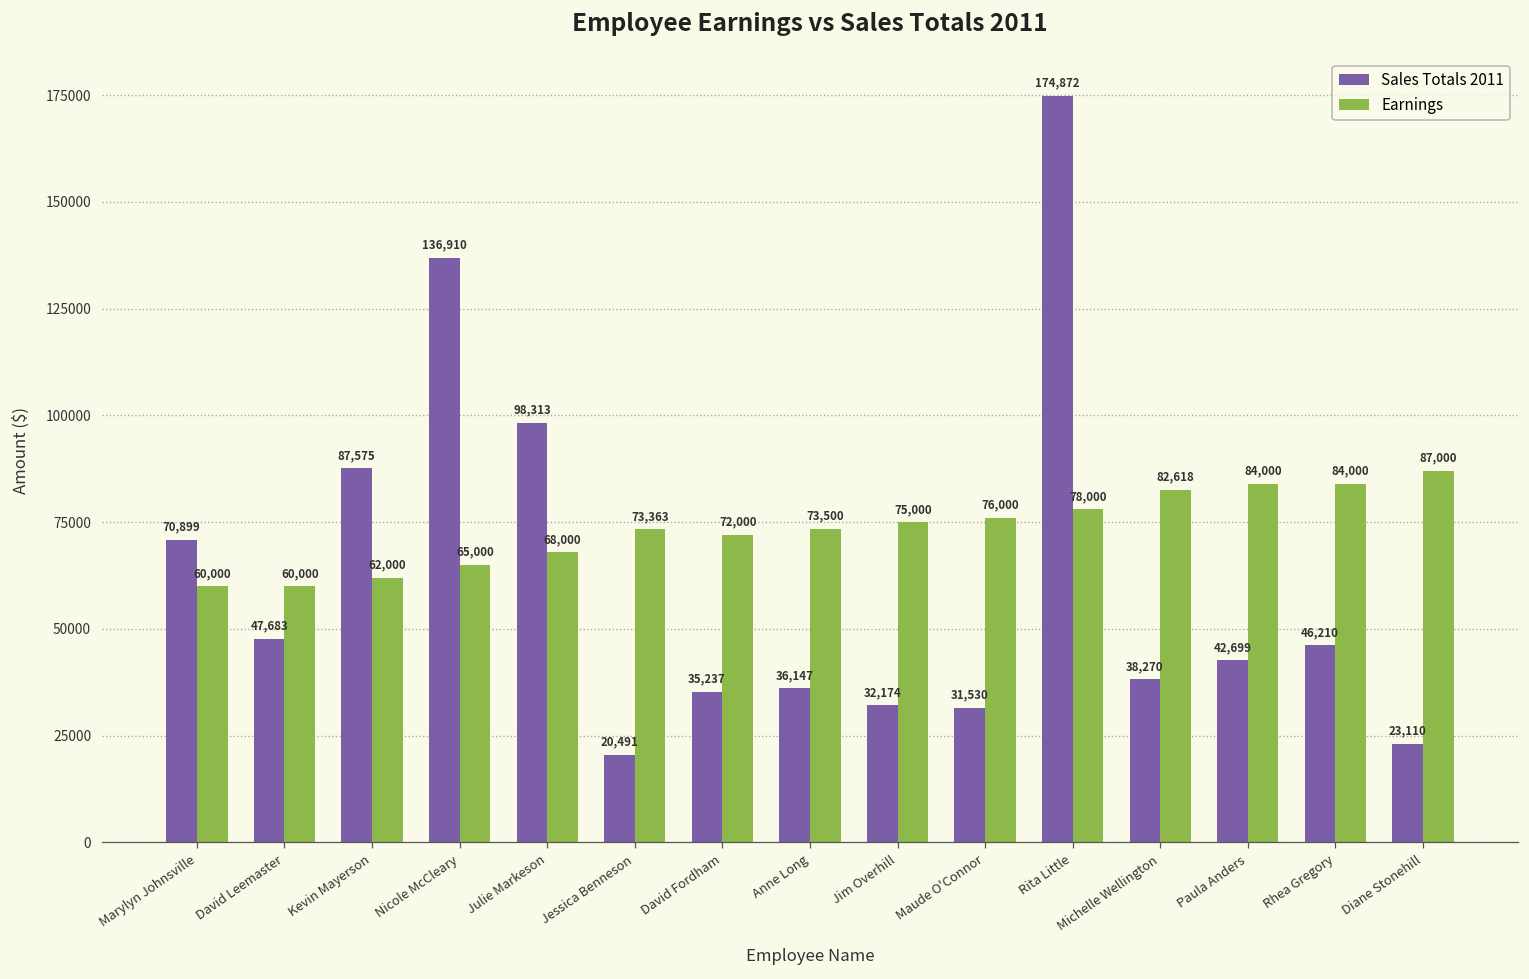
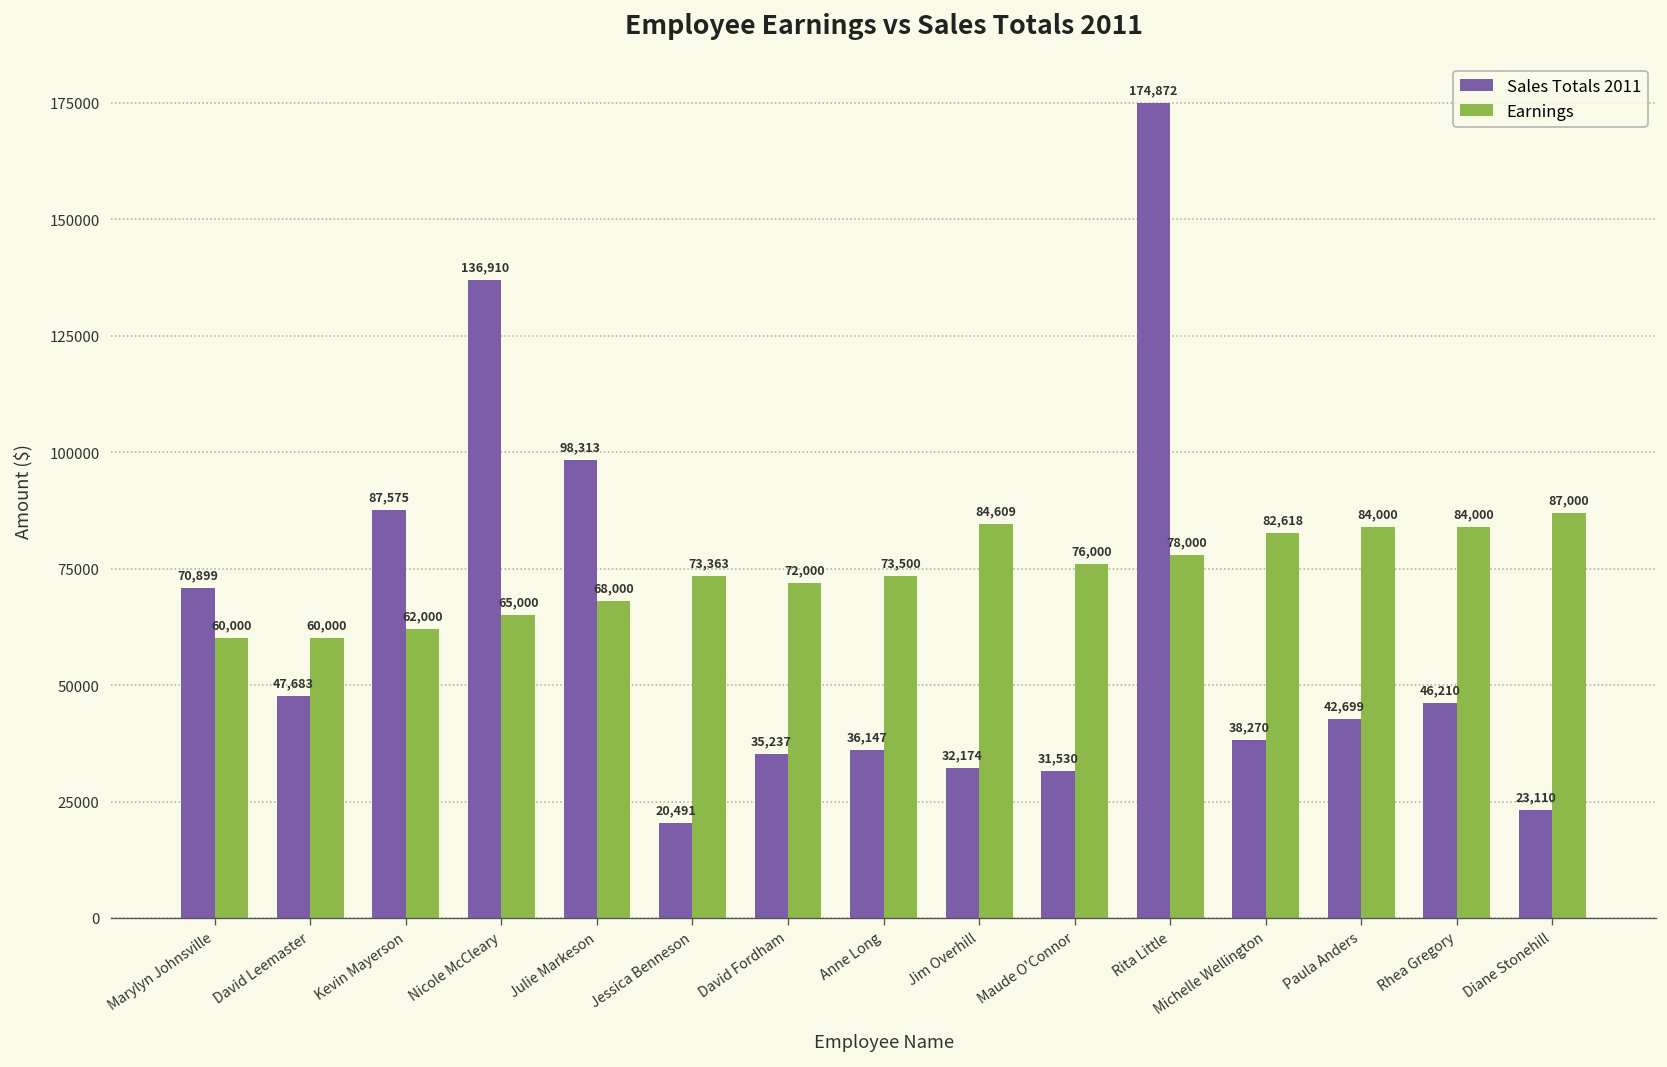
Earnings, Jim Overhill: 75,000 -> 84,609
